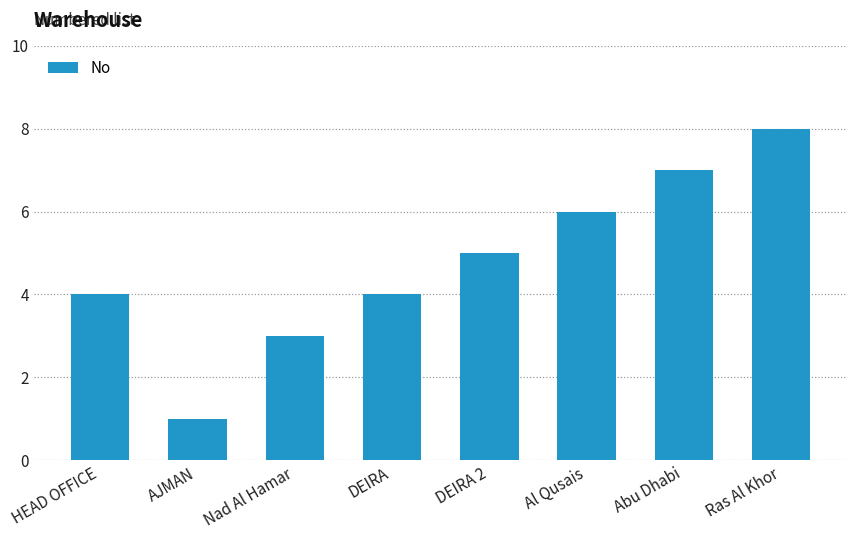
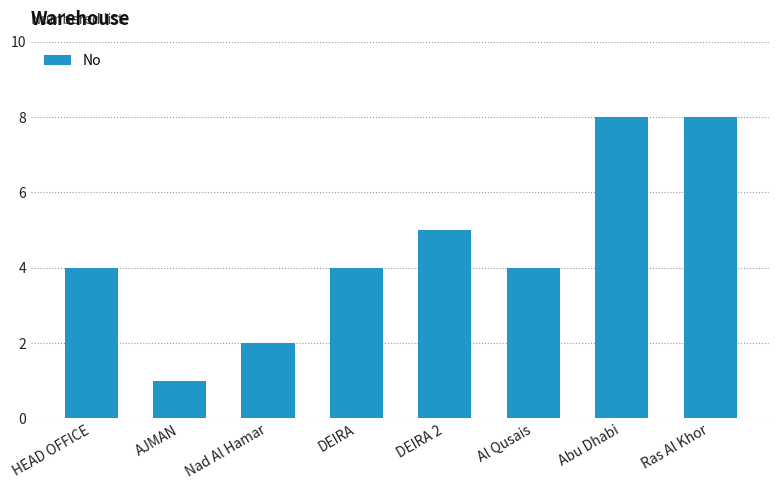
Nad Al Hamar: 3 -> 2
Al Qusais: 6 -> 4
Abu Dhabi: 7 -> 8
